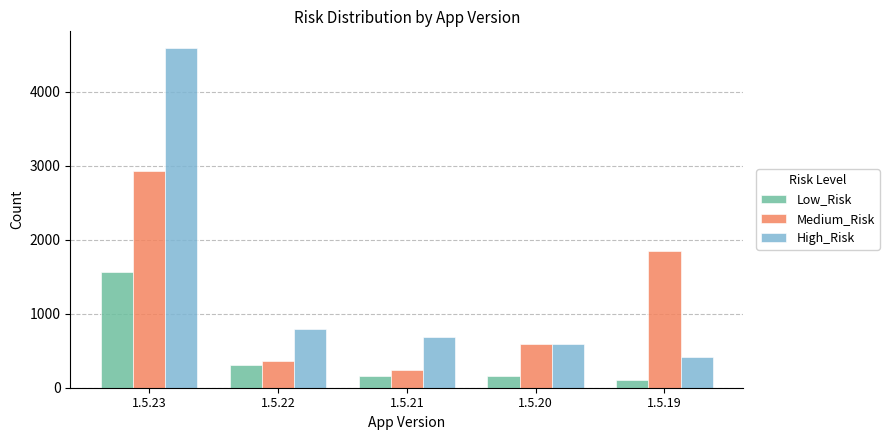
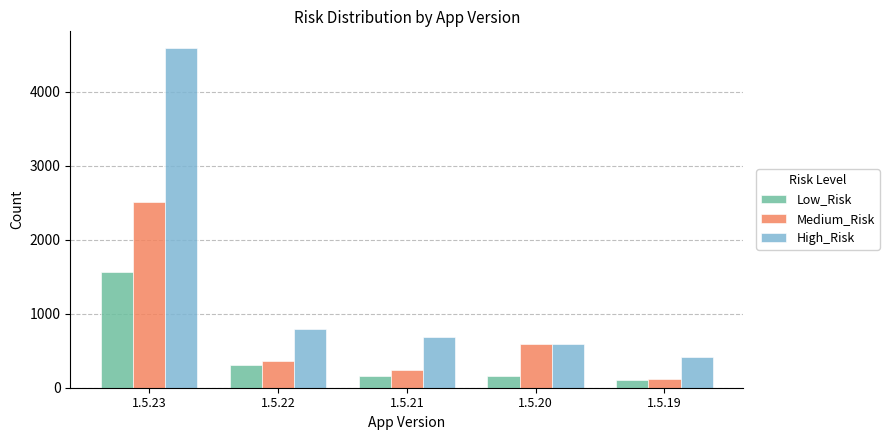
Medium_Risk, 1.5.23: 2900 -> 2500
Medium_Risk, 1.5.19: 1800 -> 100
